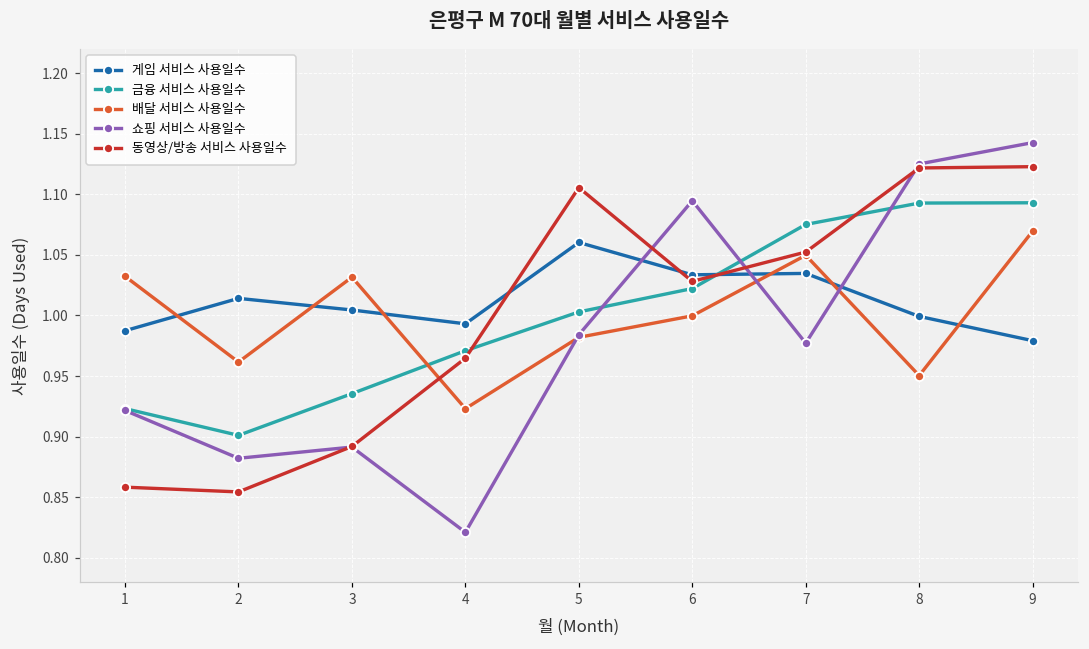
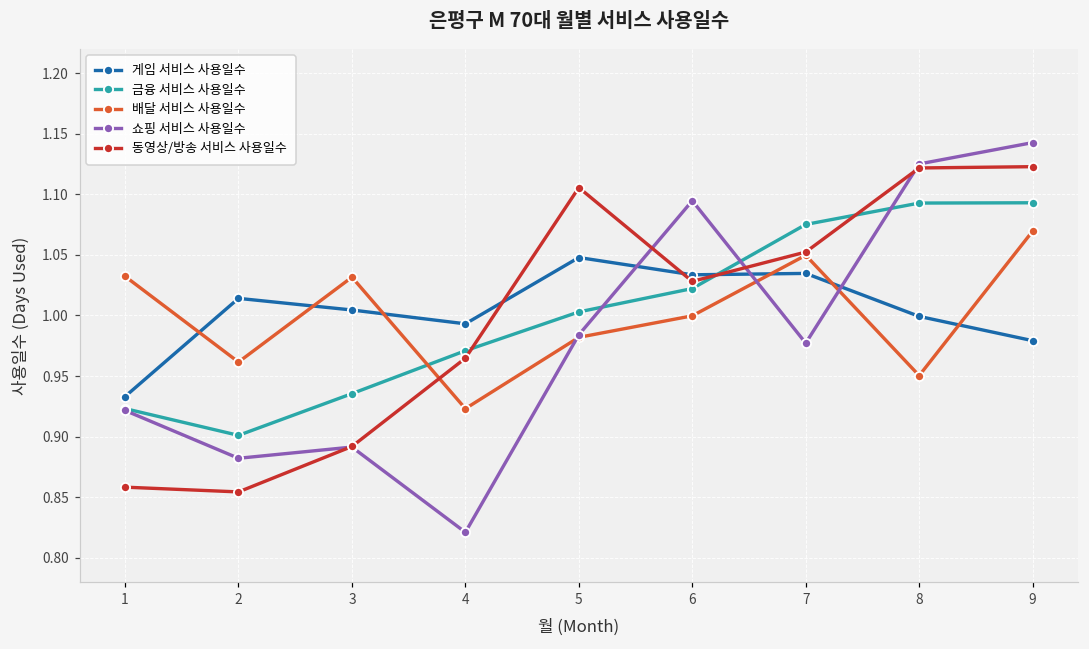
게임 서비스 사용일수, 1: 0.987 -> 0.933
게임 서비스 사용일수, 5: 1.060 -> 1.048
